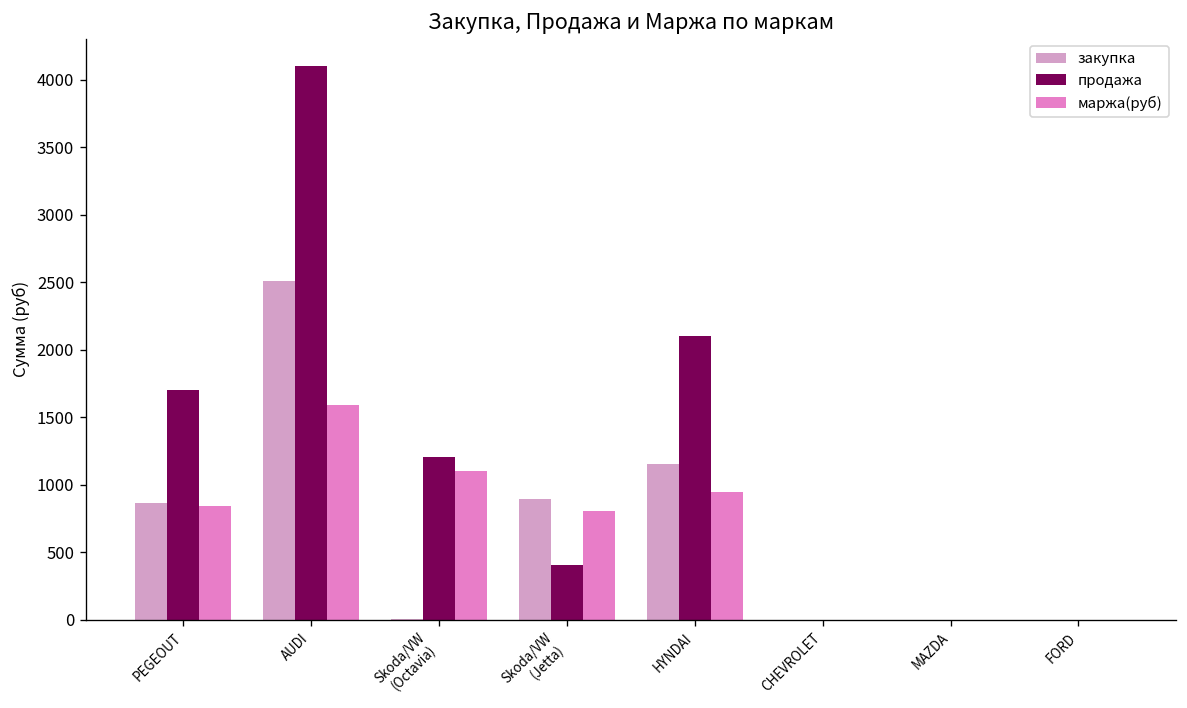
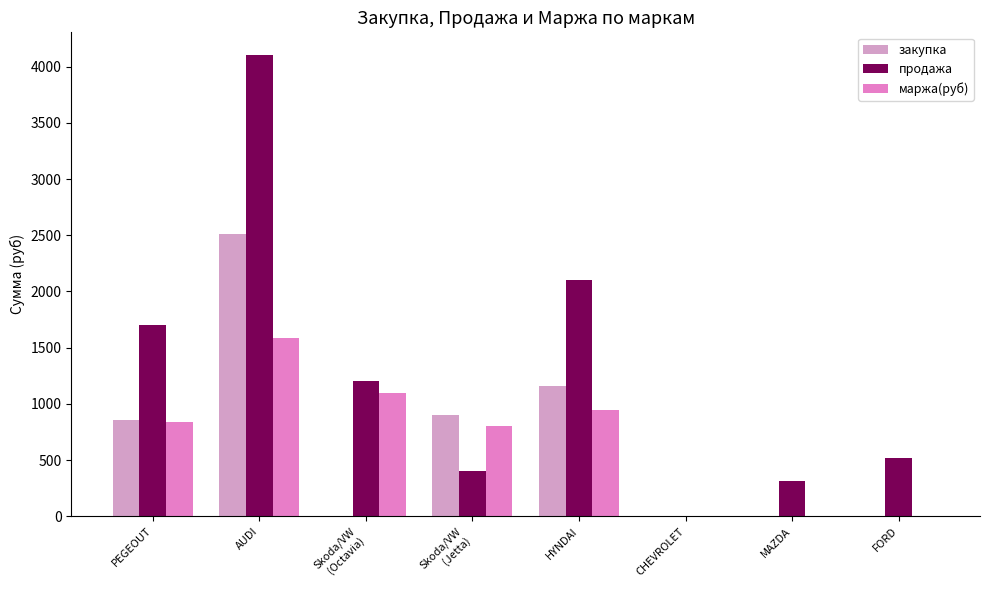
продажа, MAZDA: 0 -> 310
продажа, FORD: 0 -> 520
